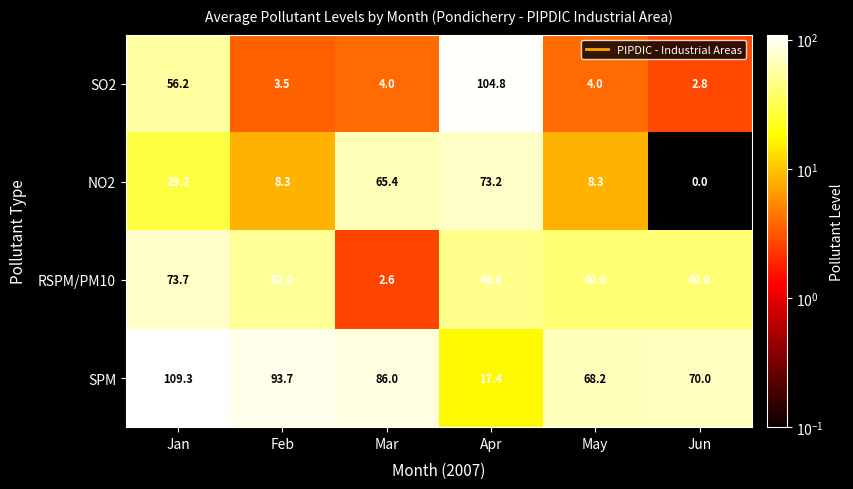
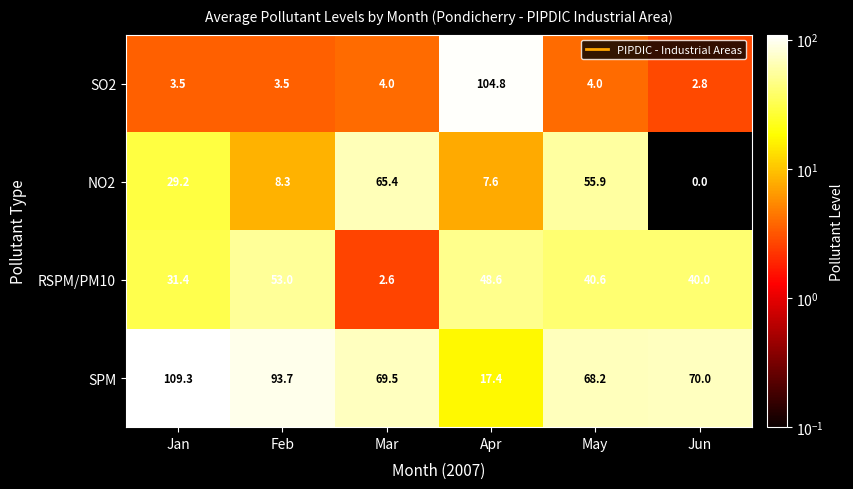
SO2, Jan: 56.2 -> 3.5
NO2, Apr: 73.2 -> 7.6
NO2, May: 8.3 -> 55.9
RSPM/PM10, Jan: 73.7 -> 31.4
SPM, Mar: 86.0 -> 69.5
